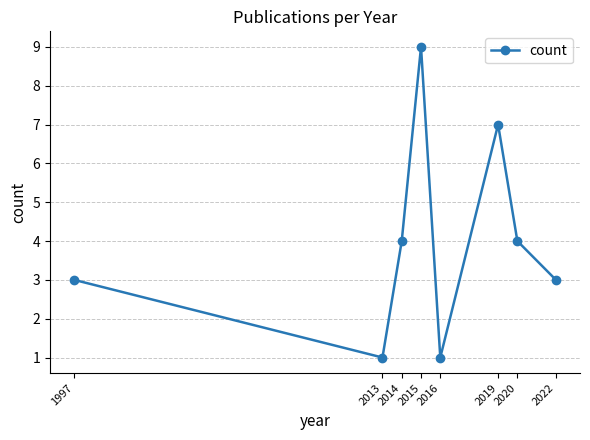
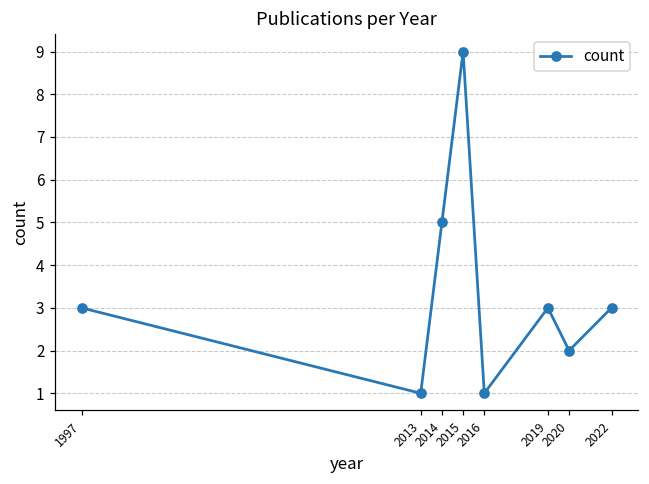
2014: 4 -> 5
2019: 7 -> 3
2020: 4 -> 2
